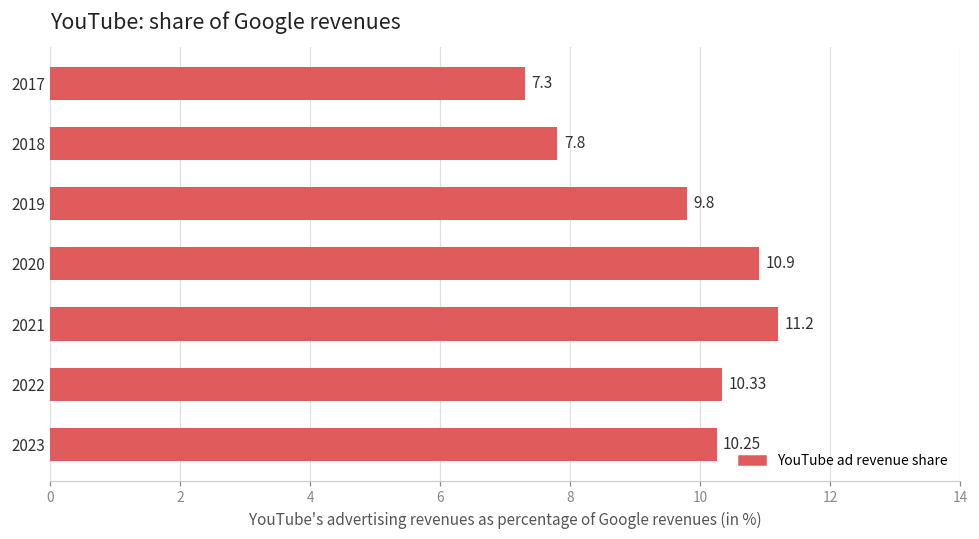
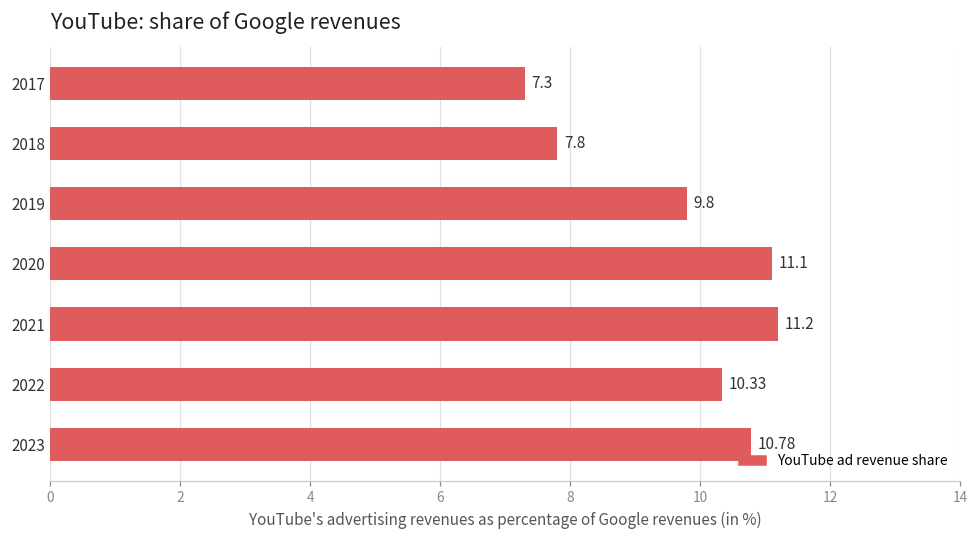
2020: 10.9 -> 11.1
2023: 10.25 -> 10.78
